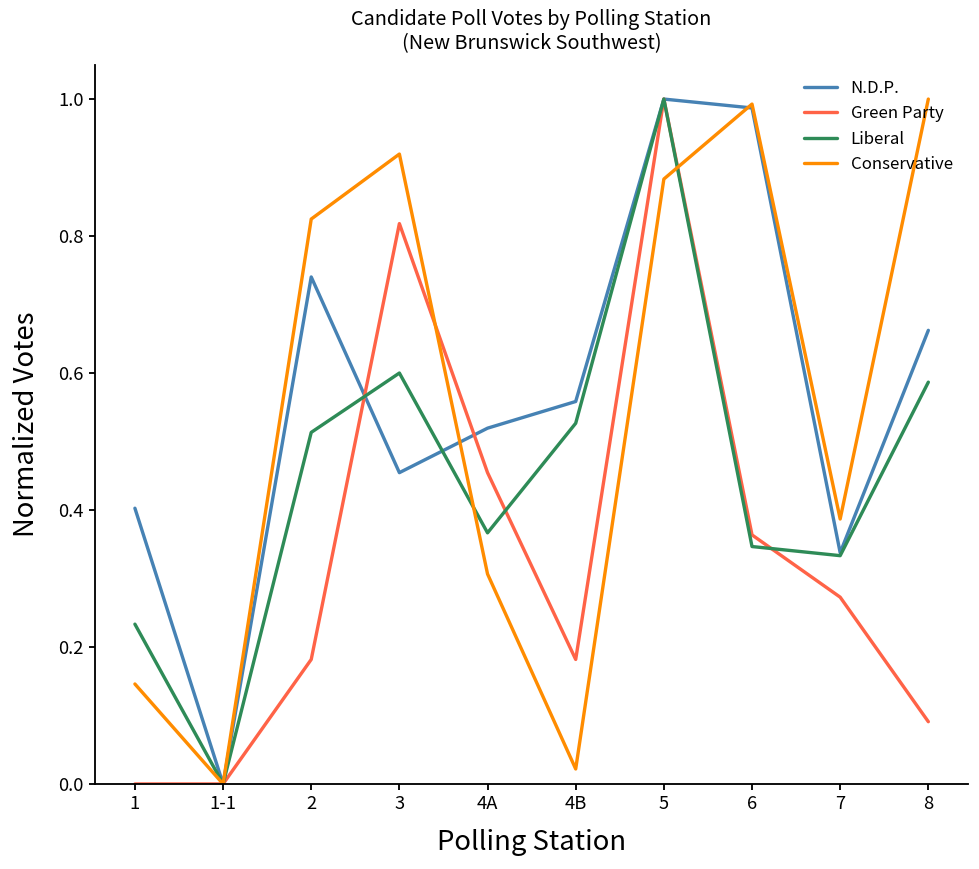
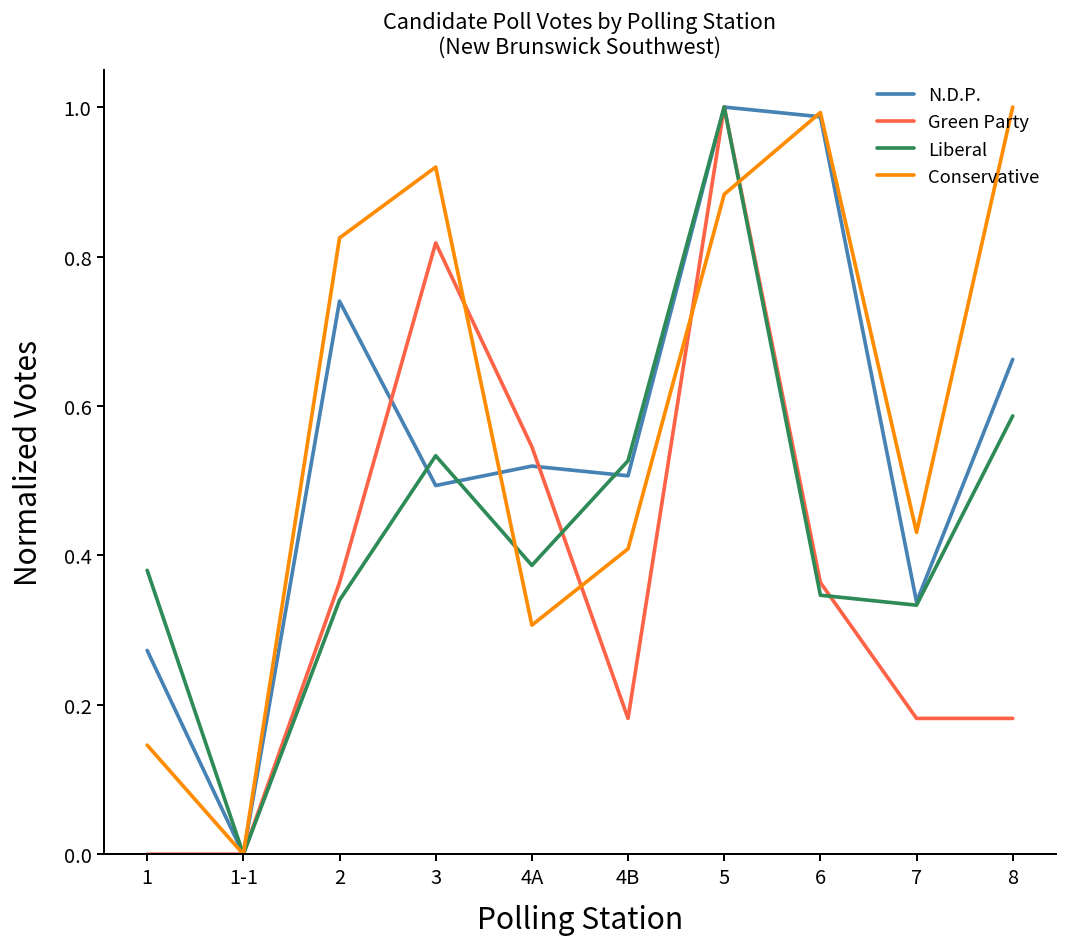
N.D.P., 1: 0.40 -> 0.27
Liberal, 1: 0.23 -> 0.38
Green Party, 2: 0.18 -> 0.36
Liberal, 2: 0.51 -> 0.34
N.D.P., 3: 0.45 -> 0.49
Liberal, 3: 0.60 -> 0.53
Green Party, 4A: 0.45 -> 0.55
Liberal, 4A: 0.37 -> 0.39
N.D.P., 4B: 0.56 -> 0.51
Conservative, 4B: 0.02 -> 0.41
Green Party, 7: 0.27 -> 0.18
Conservative, 7: 0.39 -> 0.43
Green Party, 8: 0.09 -> 0.18
